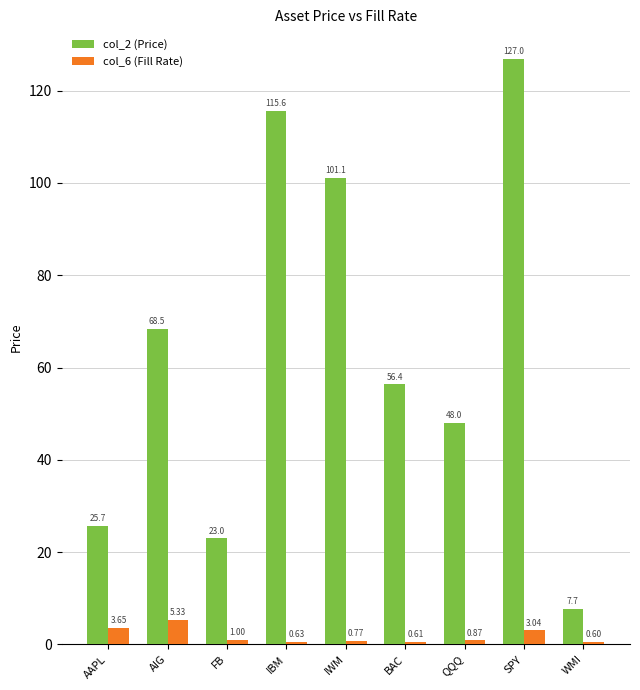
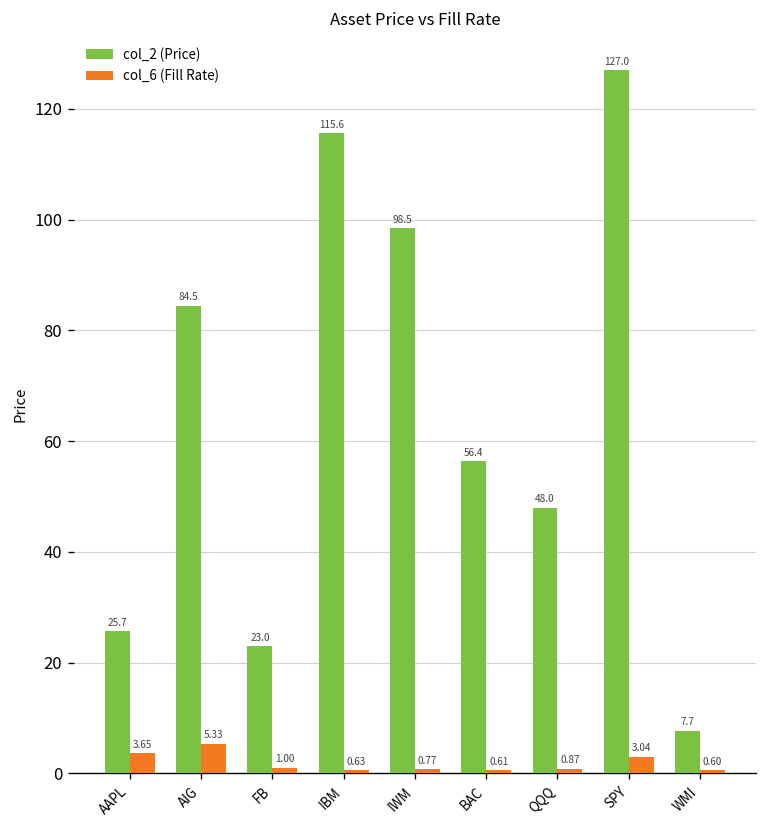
col_2 (Price), AIG: 68.5 -> 84.5
col_2 (Price), IWM: 101.1 -> 98.5
